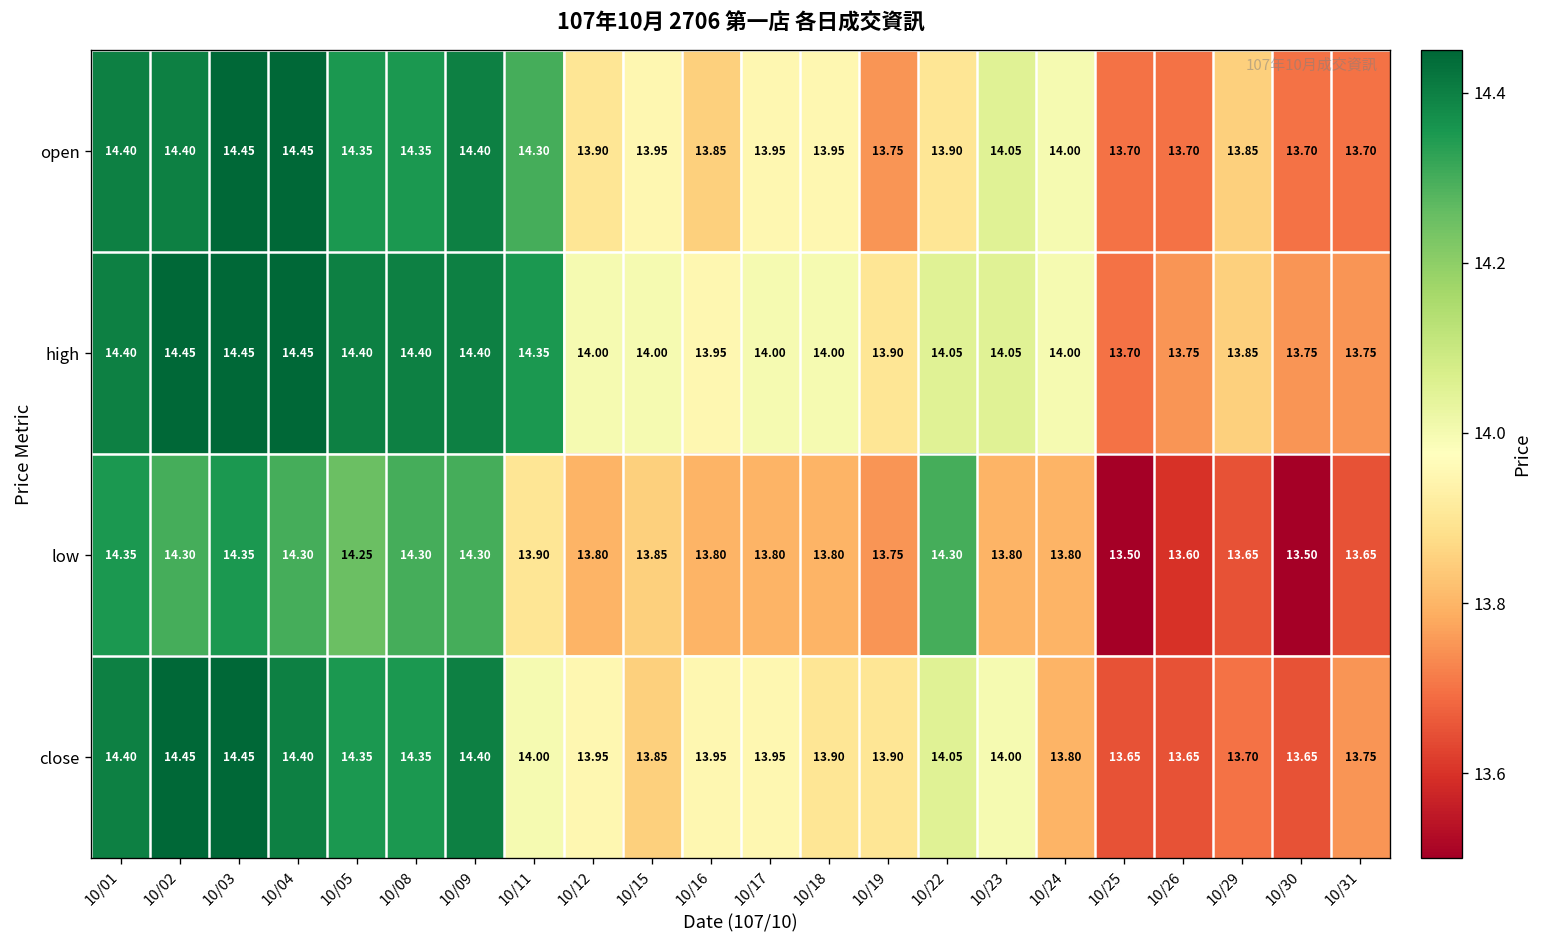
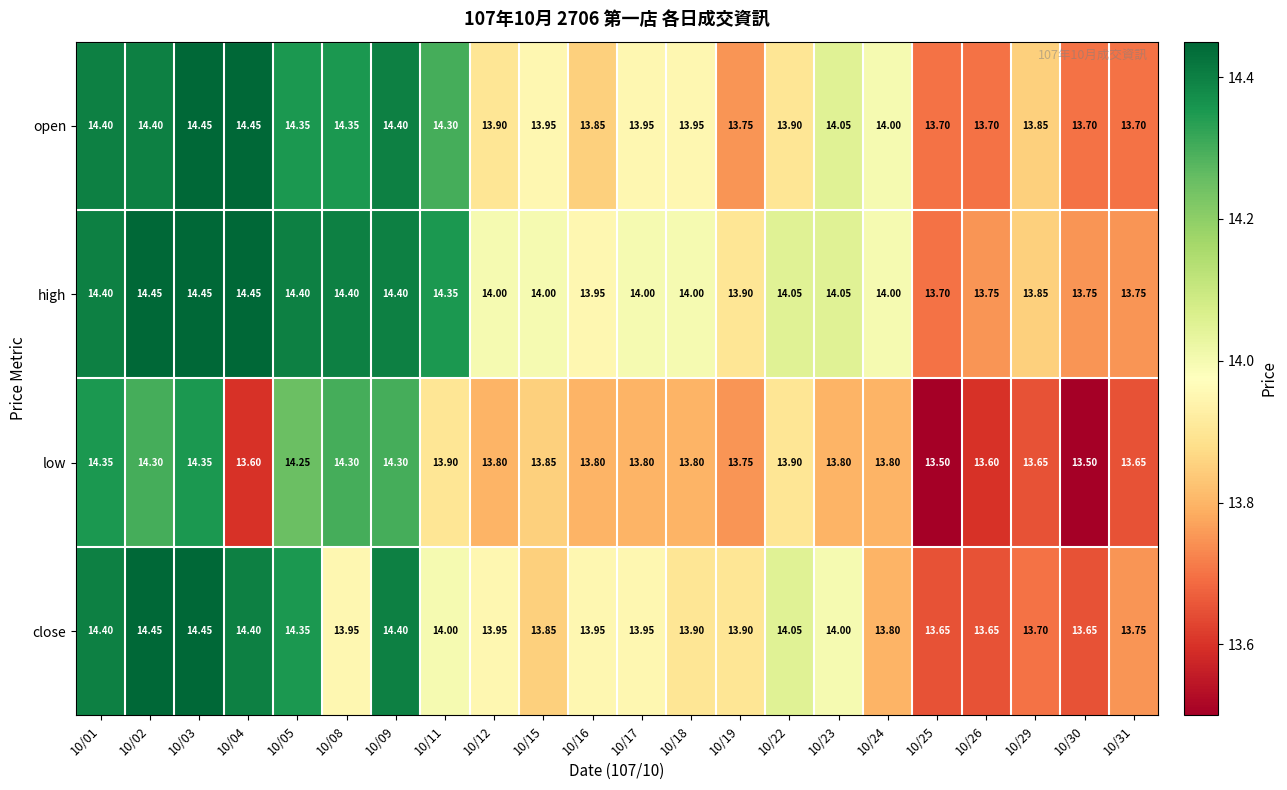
low, 10/04: 14.30 -> 13.60
low, 10/22: 14.30 -> 13.90
close, 10/08: 14.35 -> 13.95
